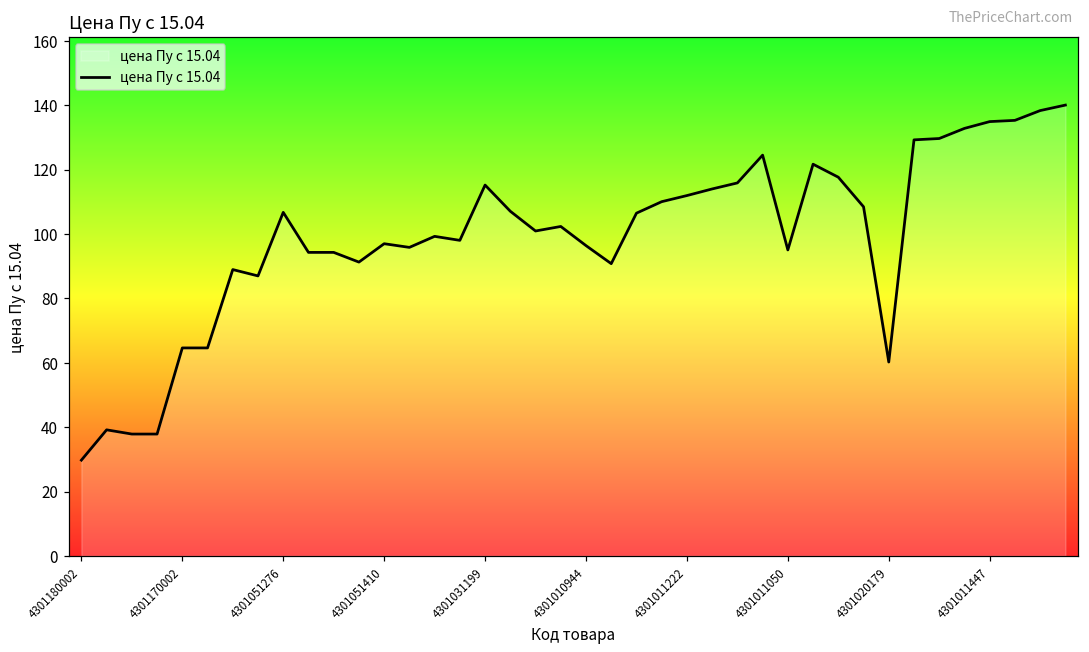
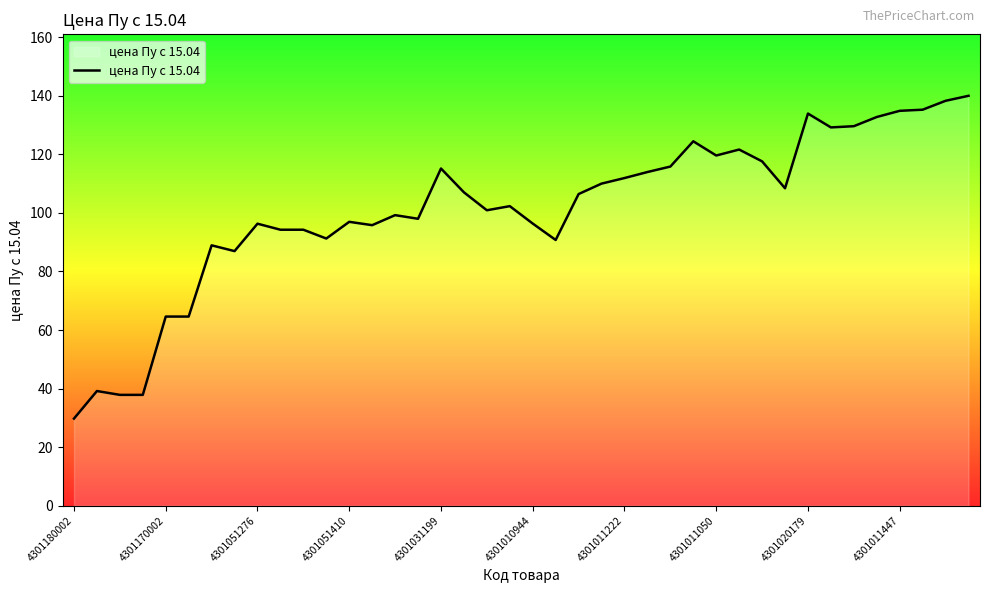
4301051276: 107 -> 96
4301011050: 95 -> 120
4301020179: 60 -> 134
